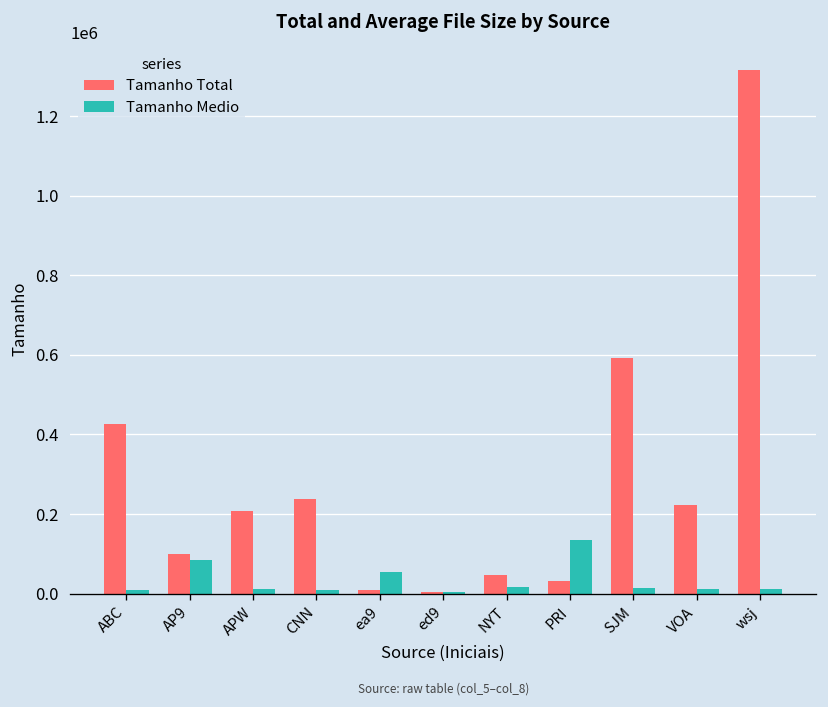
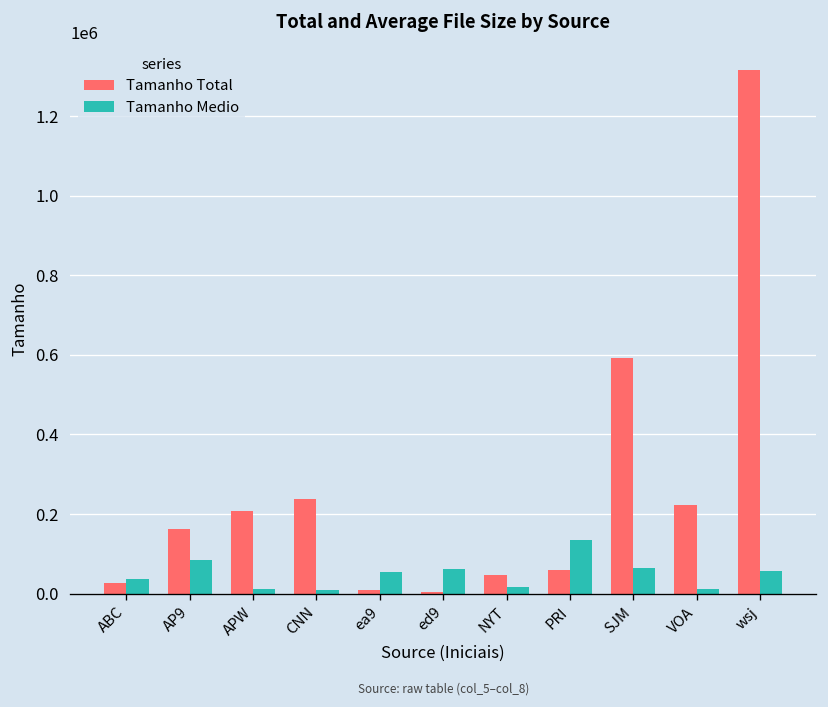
Tamanho Total, ABC: 430000 -> 30000
Tamanho Medio, ABC: 10000 -> 40000
Tamanho Total, AP9: 100000 -> 160000
Tamanho Medio, ed9: 0 -> 60000
Tamanho Total, PRI: 30000 -> 60000
Tamanho Medio, SJM: 10000 -> 60000
Tamanho Medio, wsj: 10000 -> 60000
